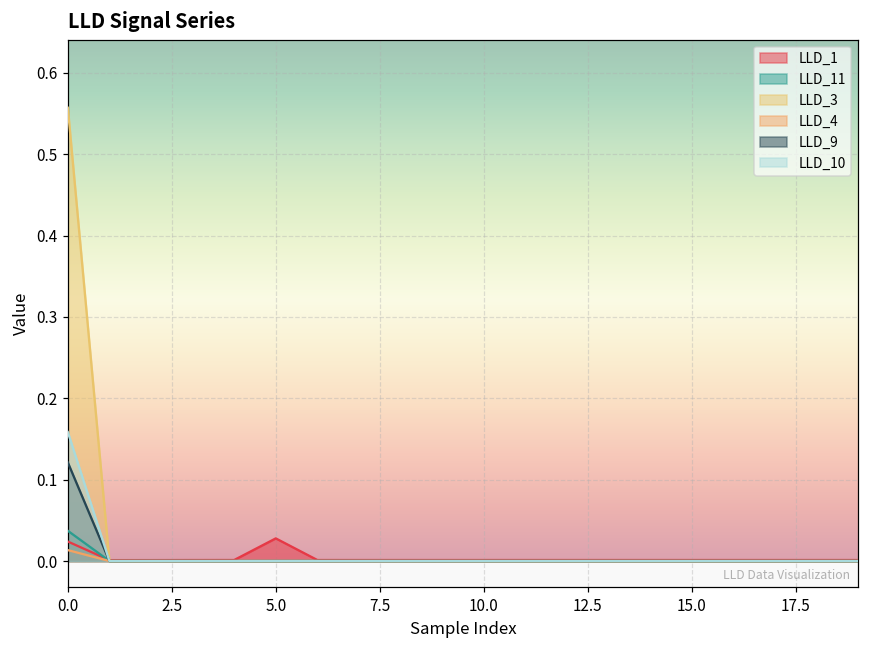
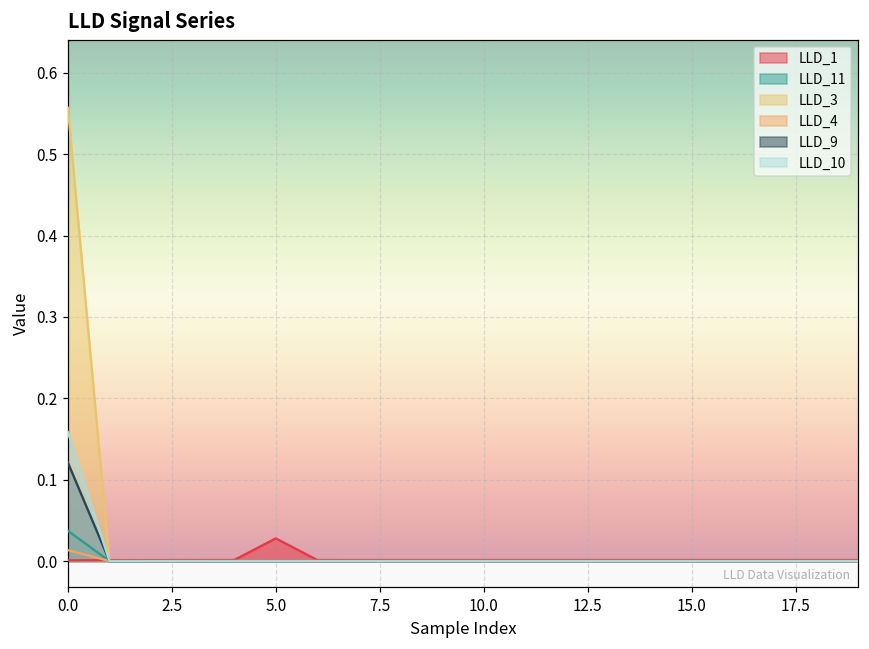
LLD_1, 0.0: 0.02 -> 0.00
